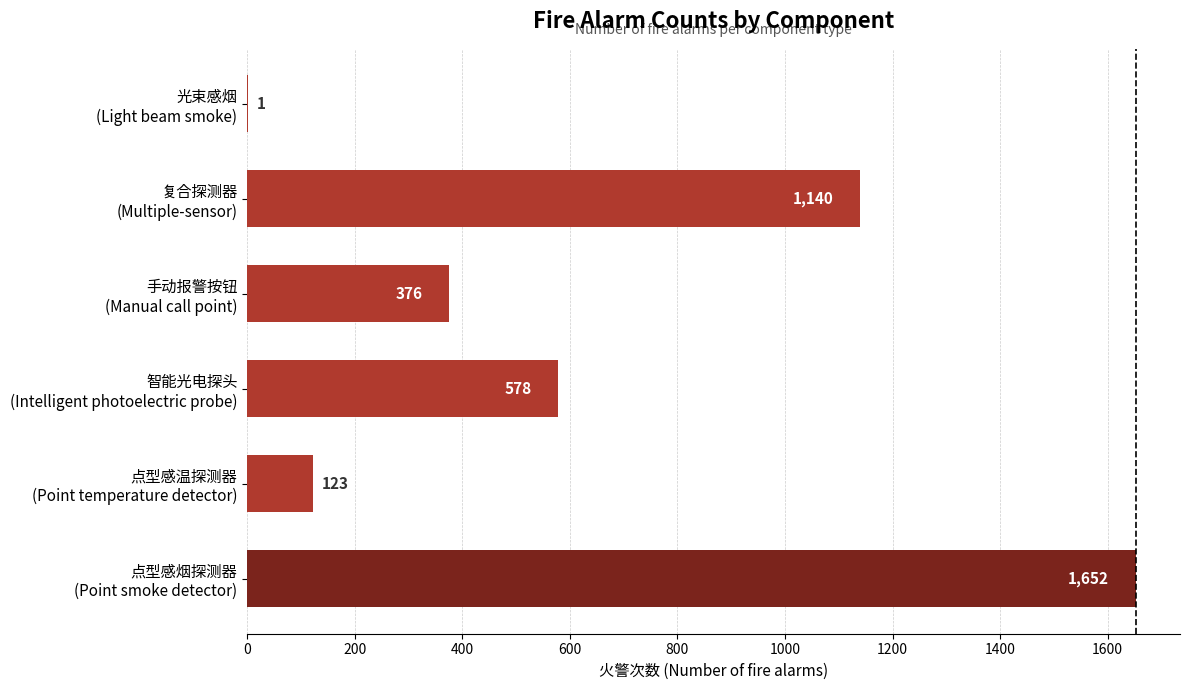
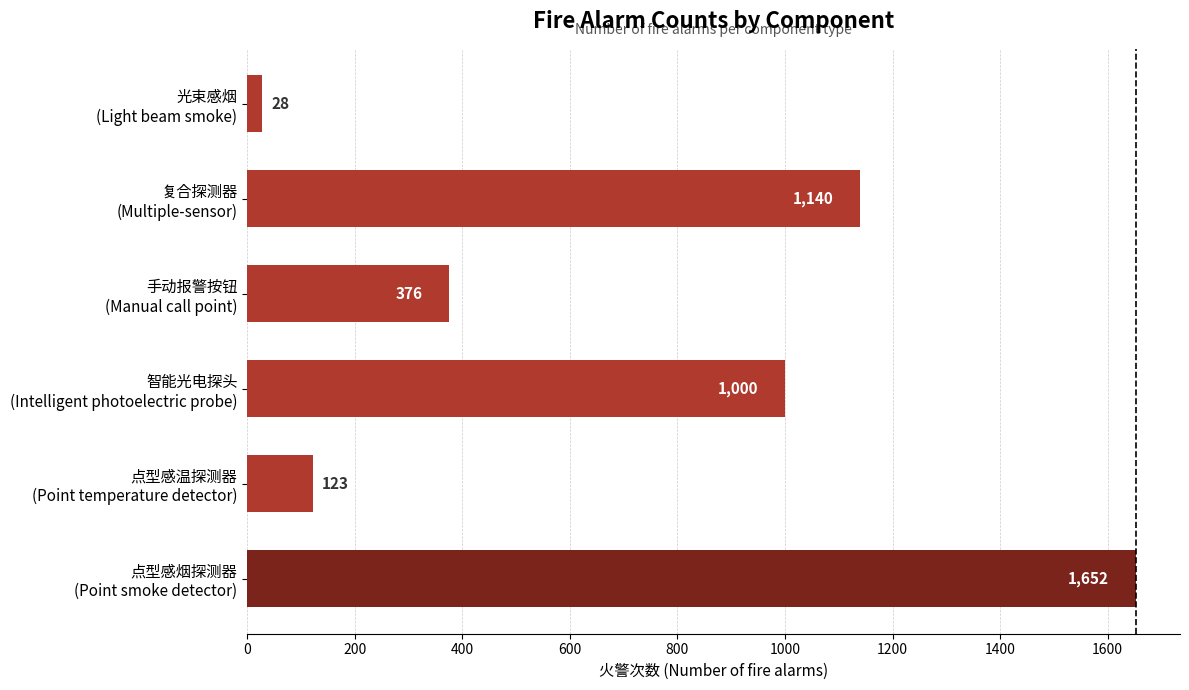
光束感烟 (Light beam smoke): 1 -> 28
智能光电探头 (Intelligent photoelectric probe): 578 -> 1,000
